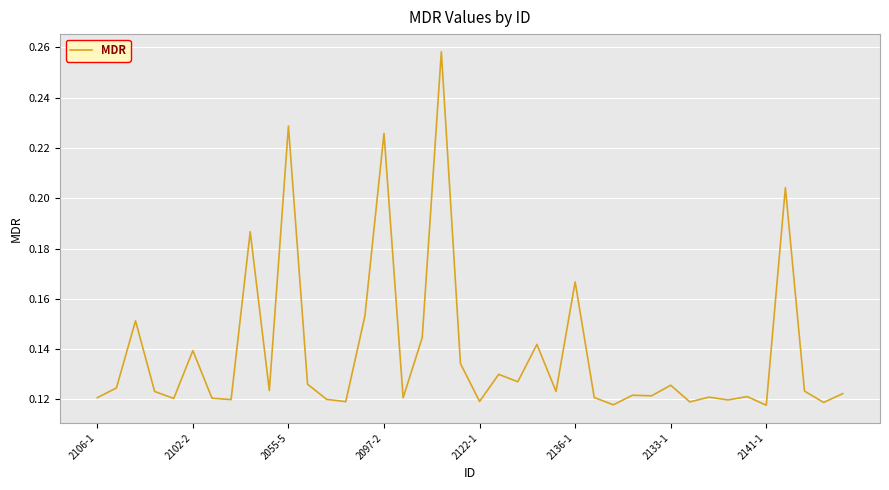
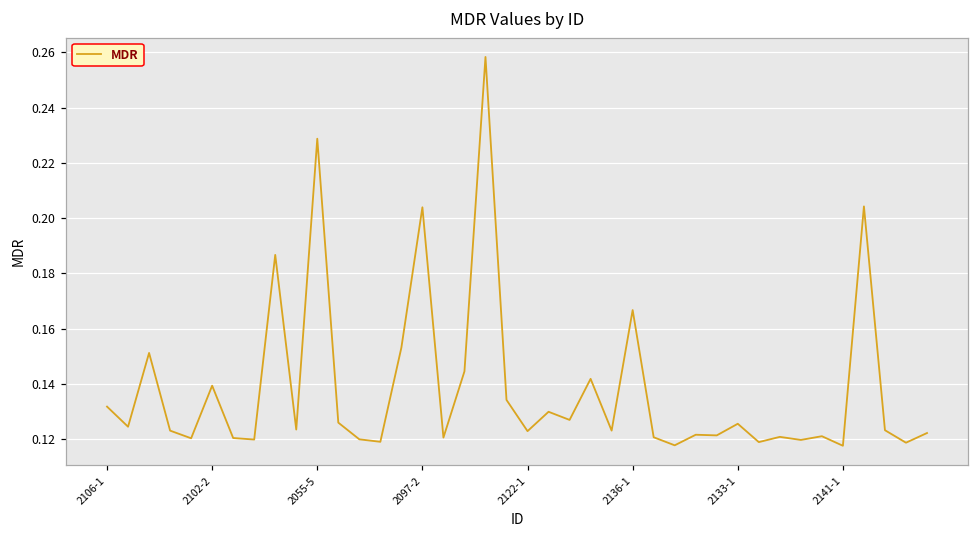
2106-1: 0.121 -> 0.132
2097-2: 0.226 -> 0.204
2122-1: 0.119 -> 0.123
